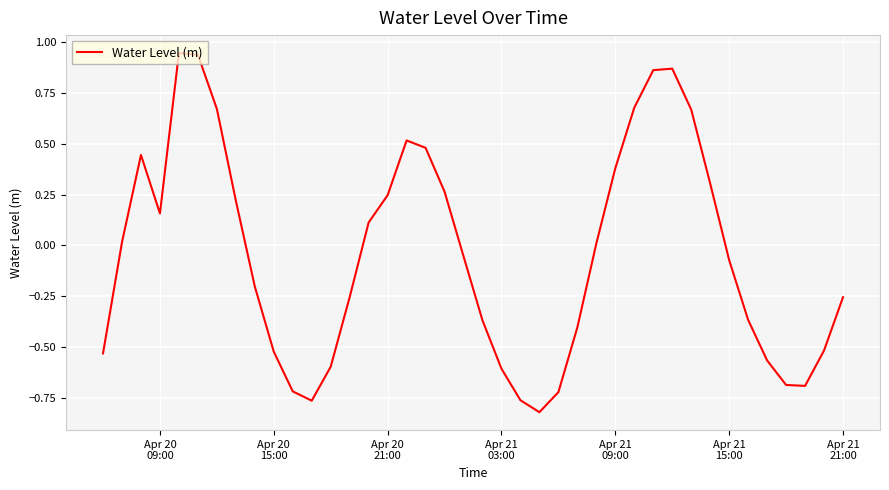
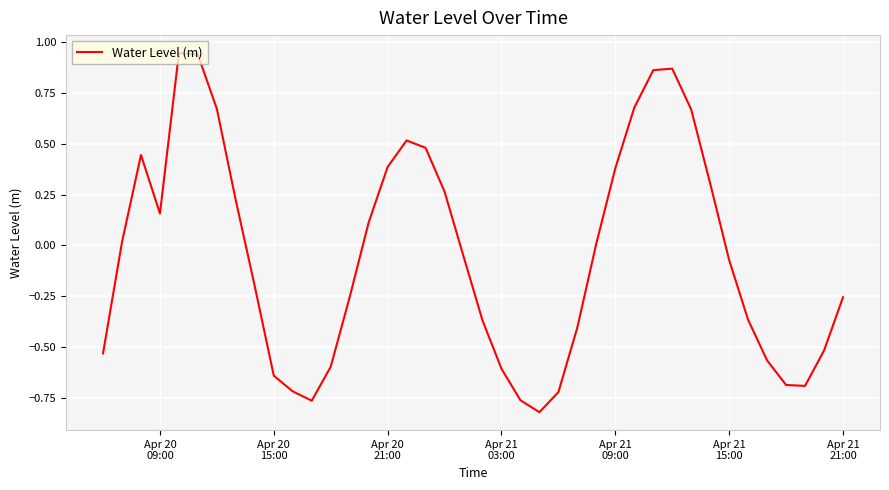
Apr 20 15:00: -0.52 -> -0.64
Apr 20 21:00: 0.25 -> 0.39
